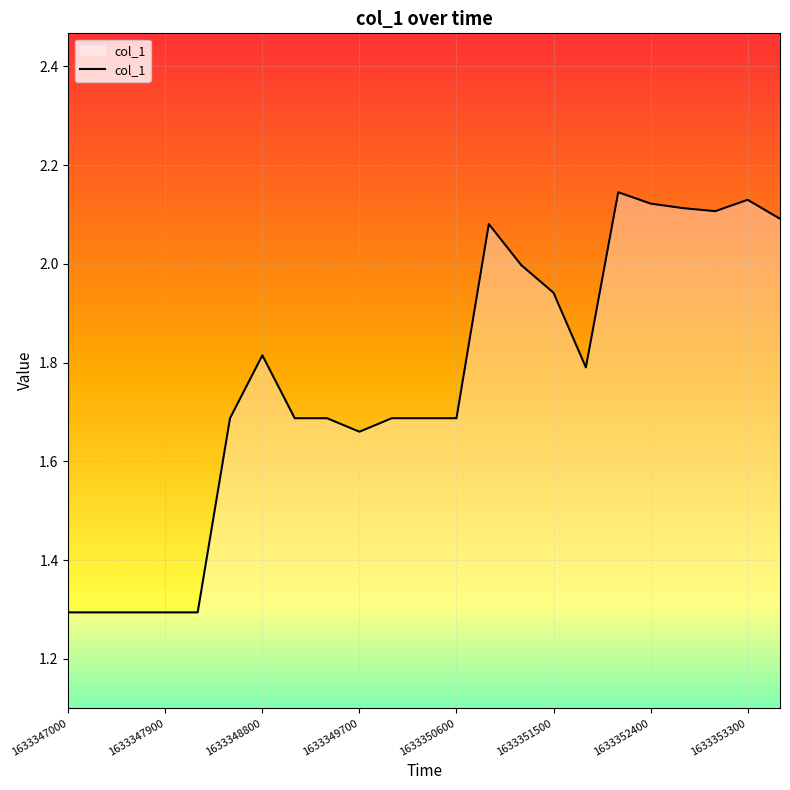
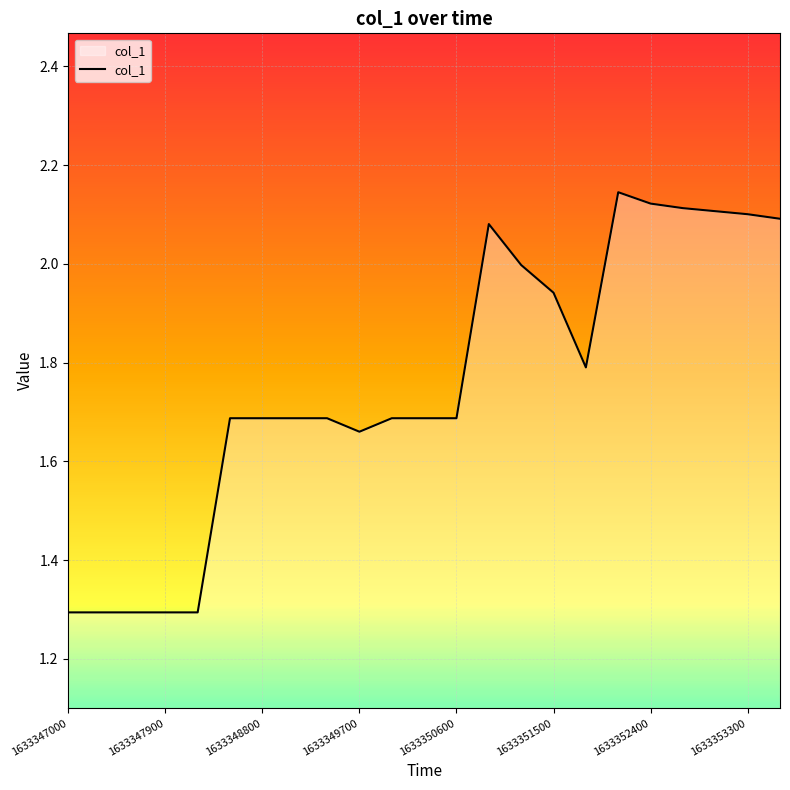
1633348800: 1.81 -> 1.69
1633353300: 2.13 -> 2.10
